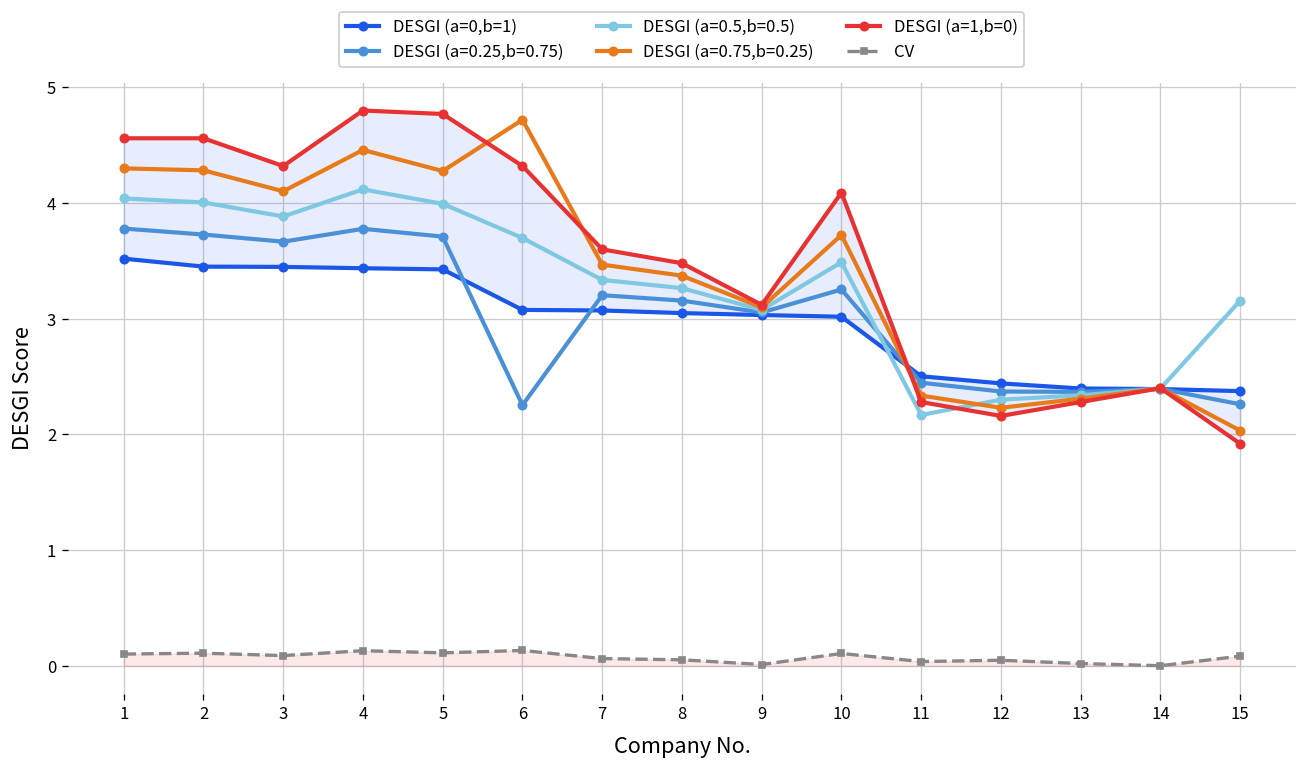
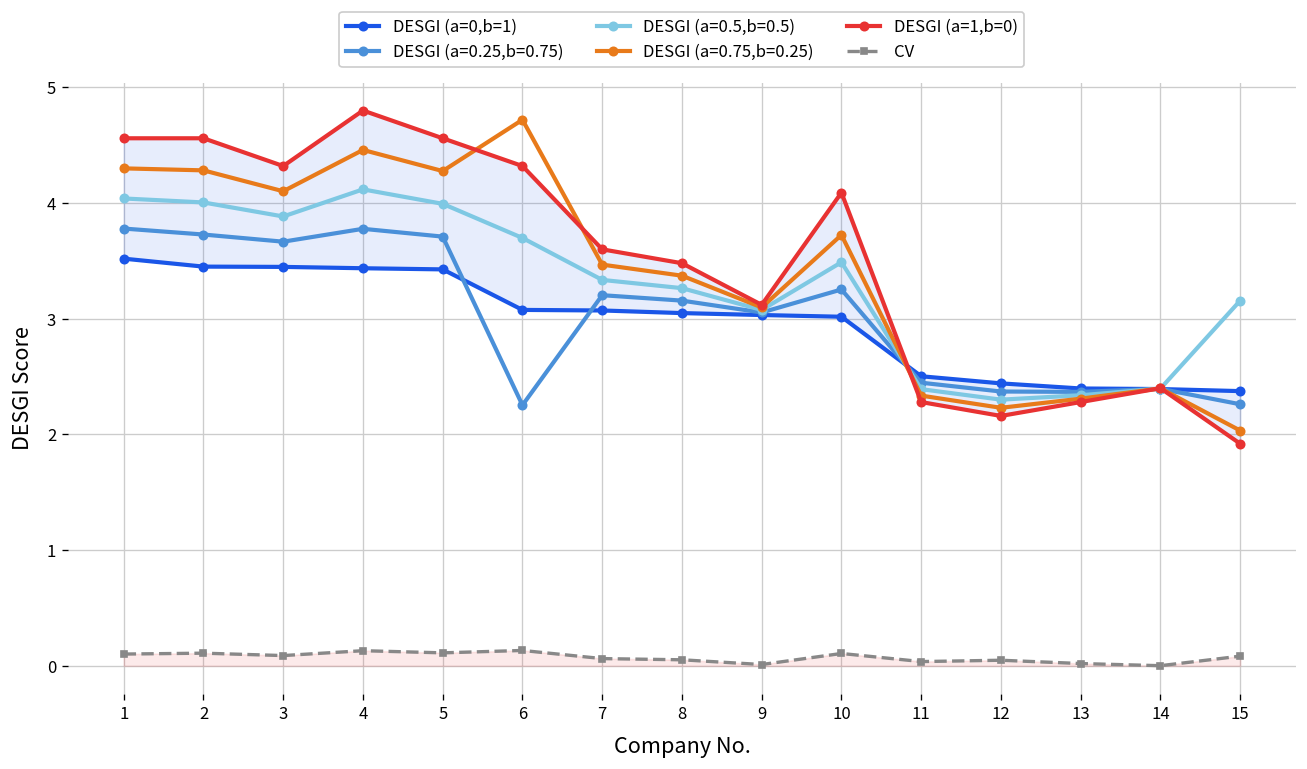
DESGI (a=1,b=0), 5: 4.8 -> 4.6
DESGI (a=0.5,b=0.5), 11: 2.2 -> 2.4
